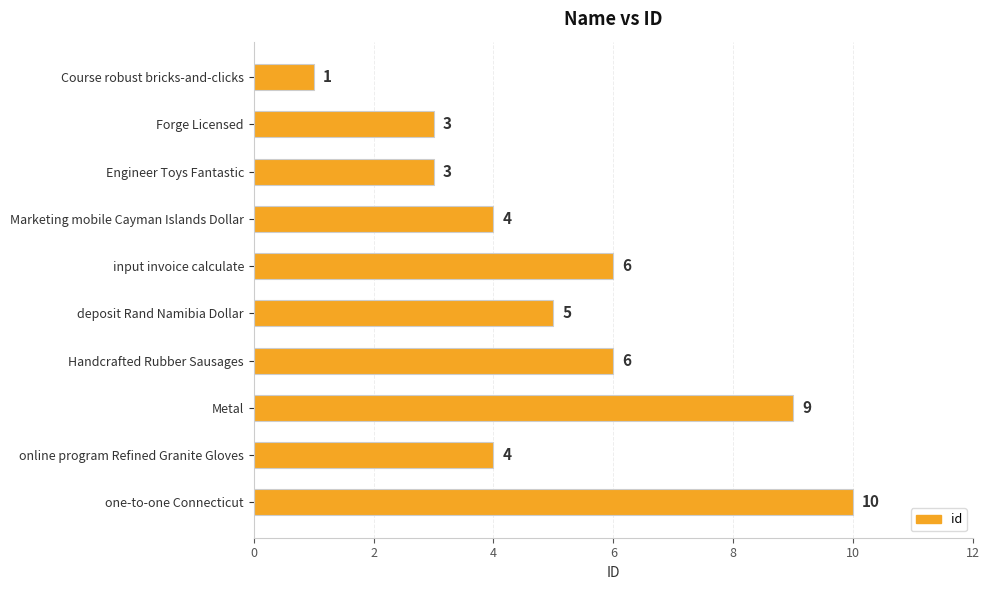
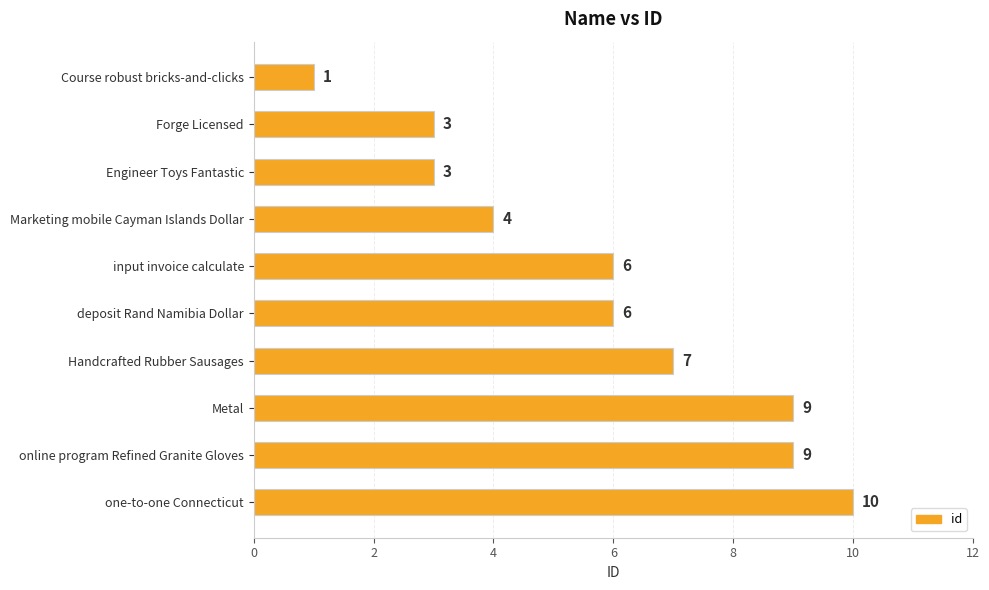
deposit Rand Namibia Dollar: 5 -> 6
Handcrafted Rubber Sausages: 6 -> 7
online program Refined Granite Gloves: 4 -> 9
